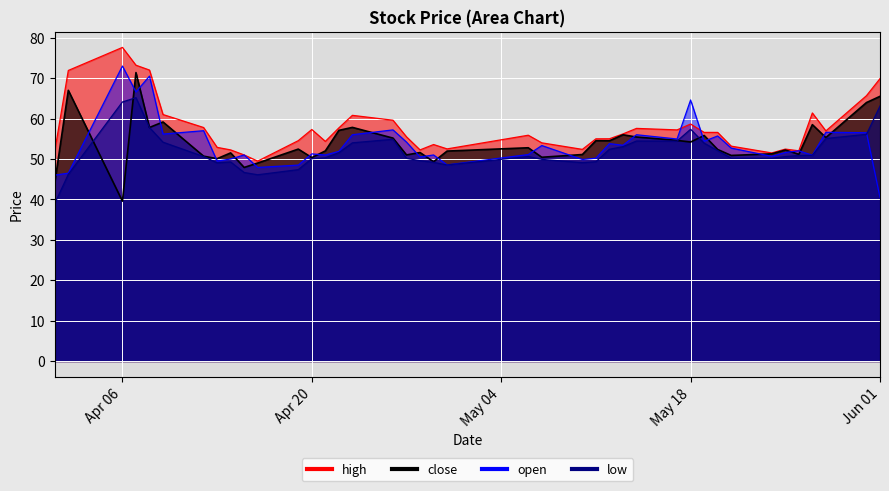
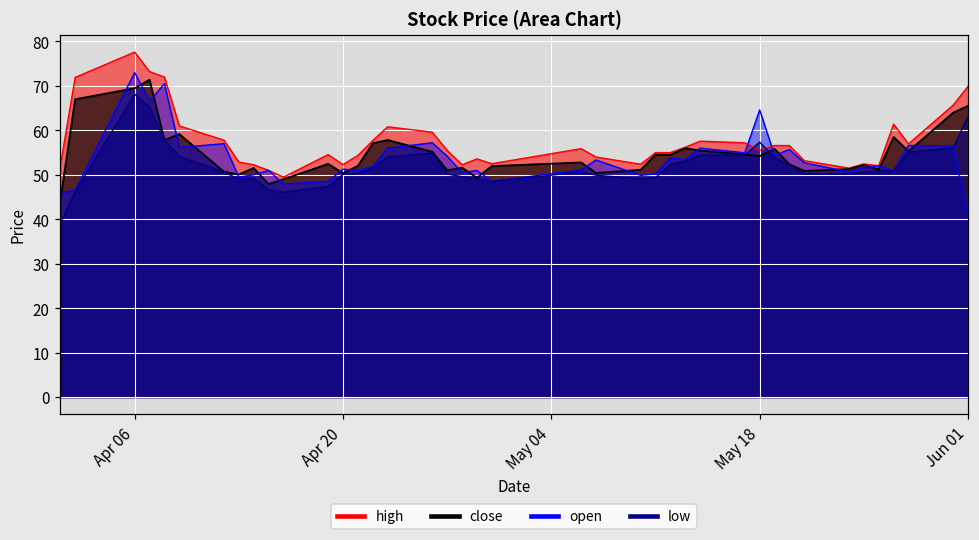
close, Apr 06: 40 -> 69
low, Apr 06: 64 -> 68
high, Apr 20: 57 -> 52
high, May 18: 59 -> 55
